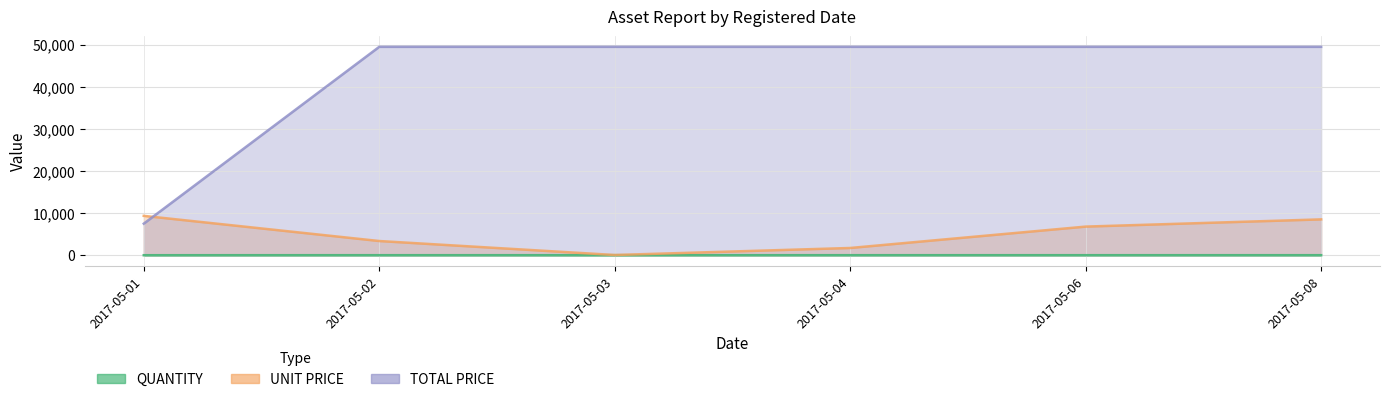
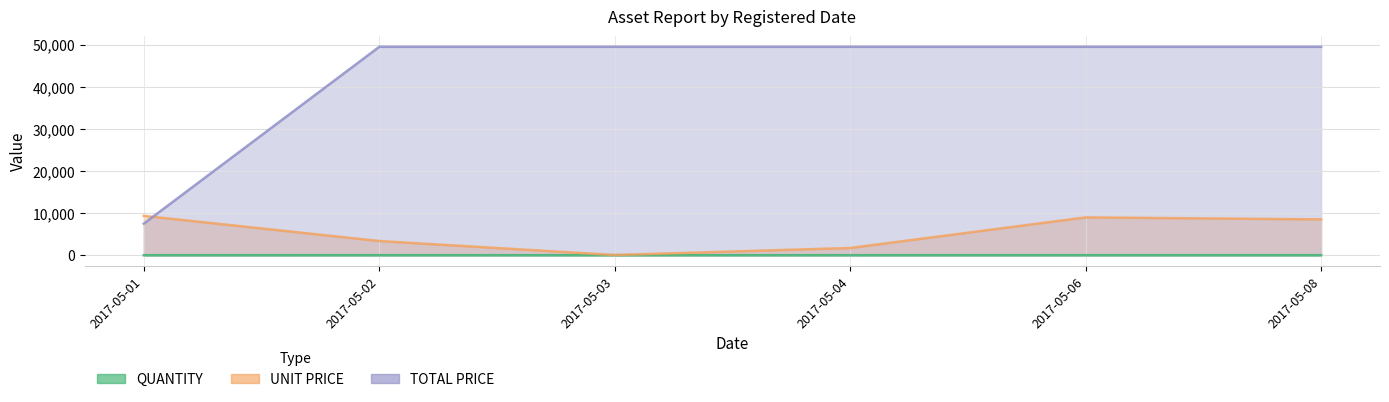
UNIT PRICE, 2017-05-06: 7,000 -> 9,000
